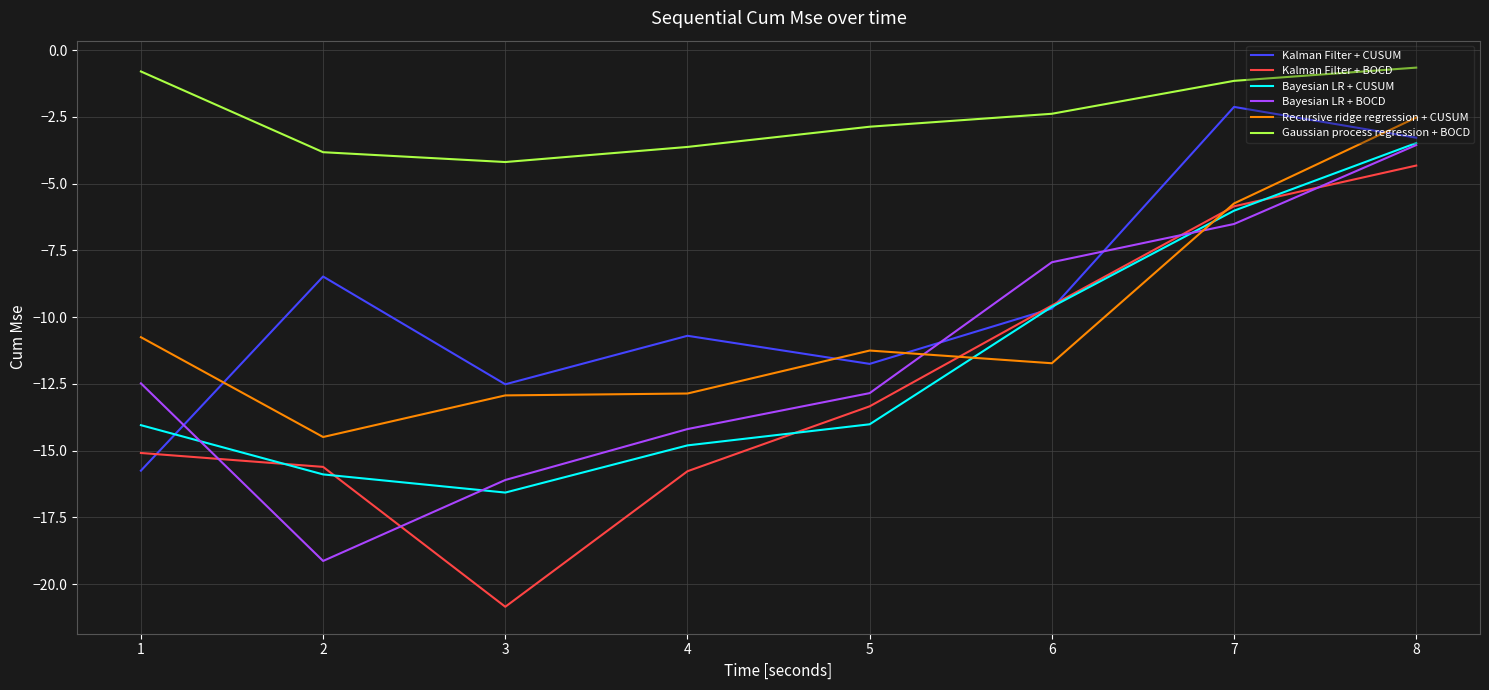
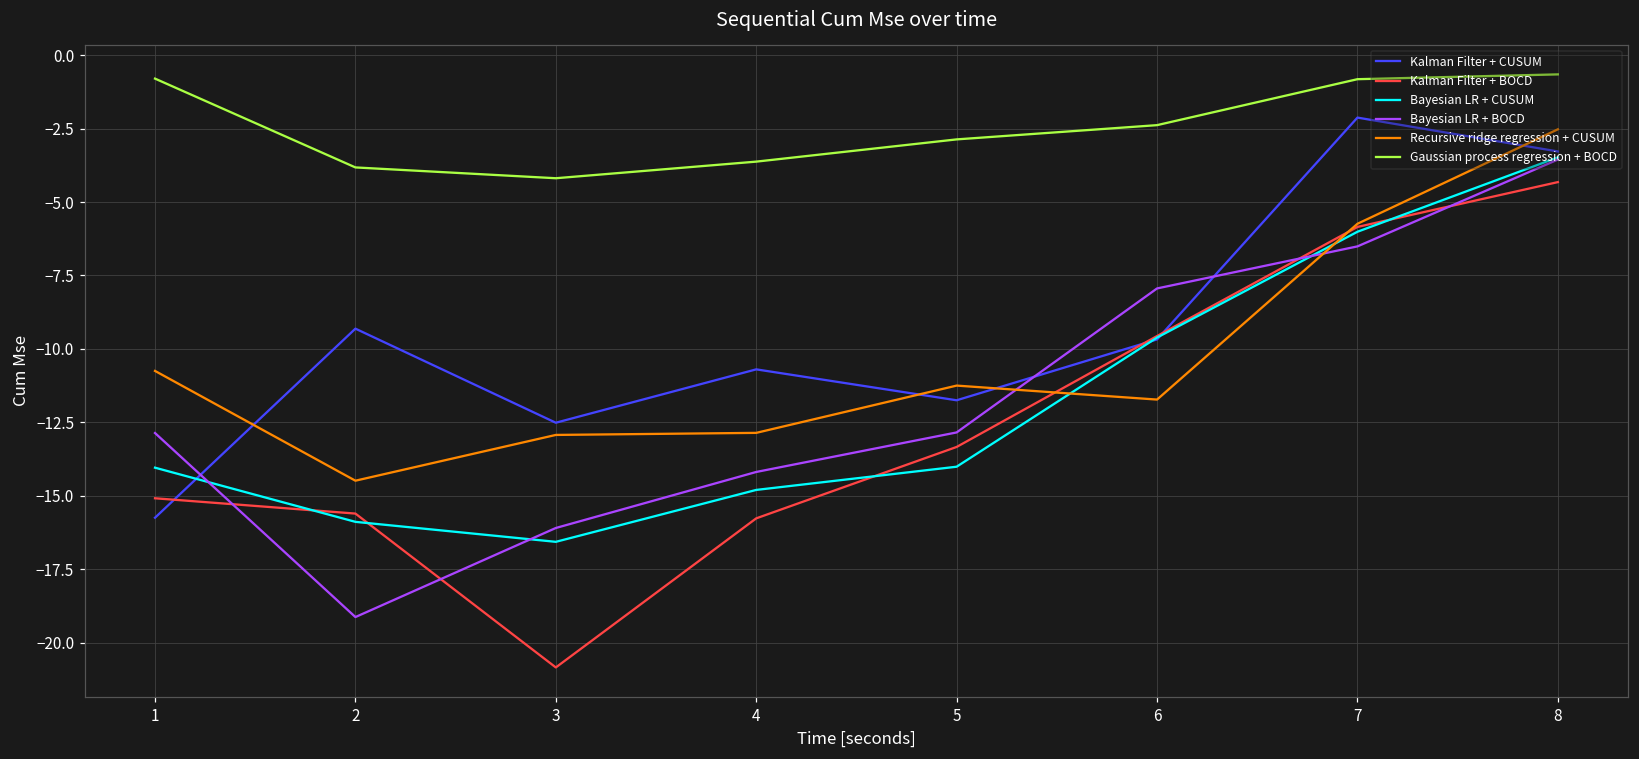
Bayesian LR + BOCD, 1: -12.5 -> -12.9
Kalman Filter + CUSUM, 2: -8.5 -> -9.3
Gaussian process regression + BOCD, 7: -1.1 -> -0.8
